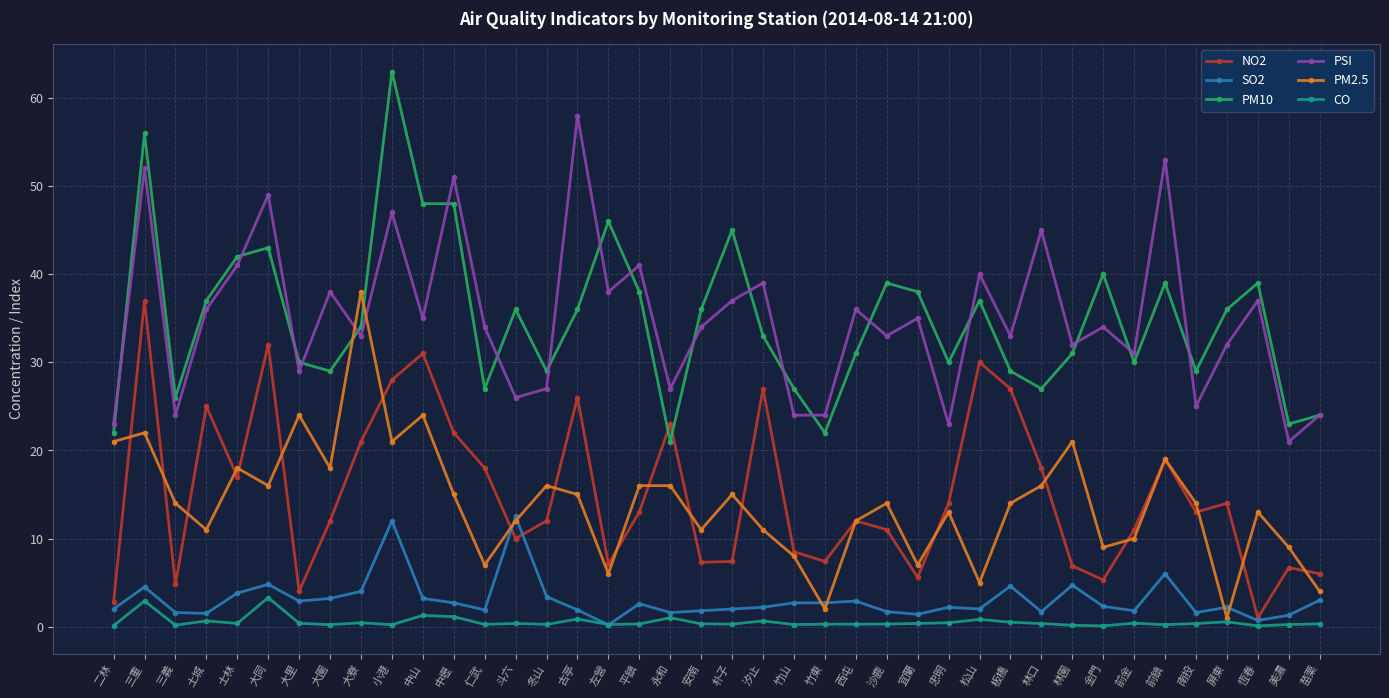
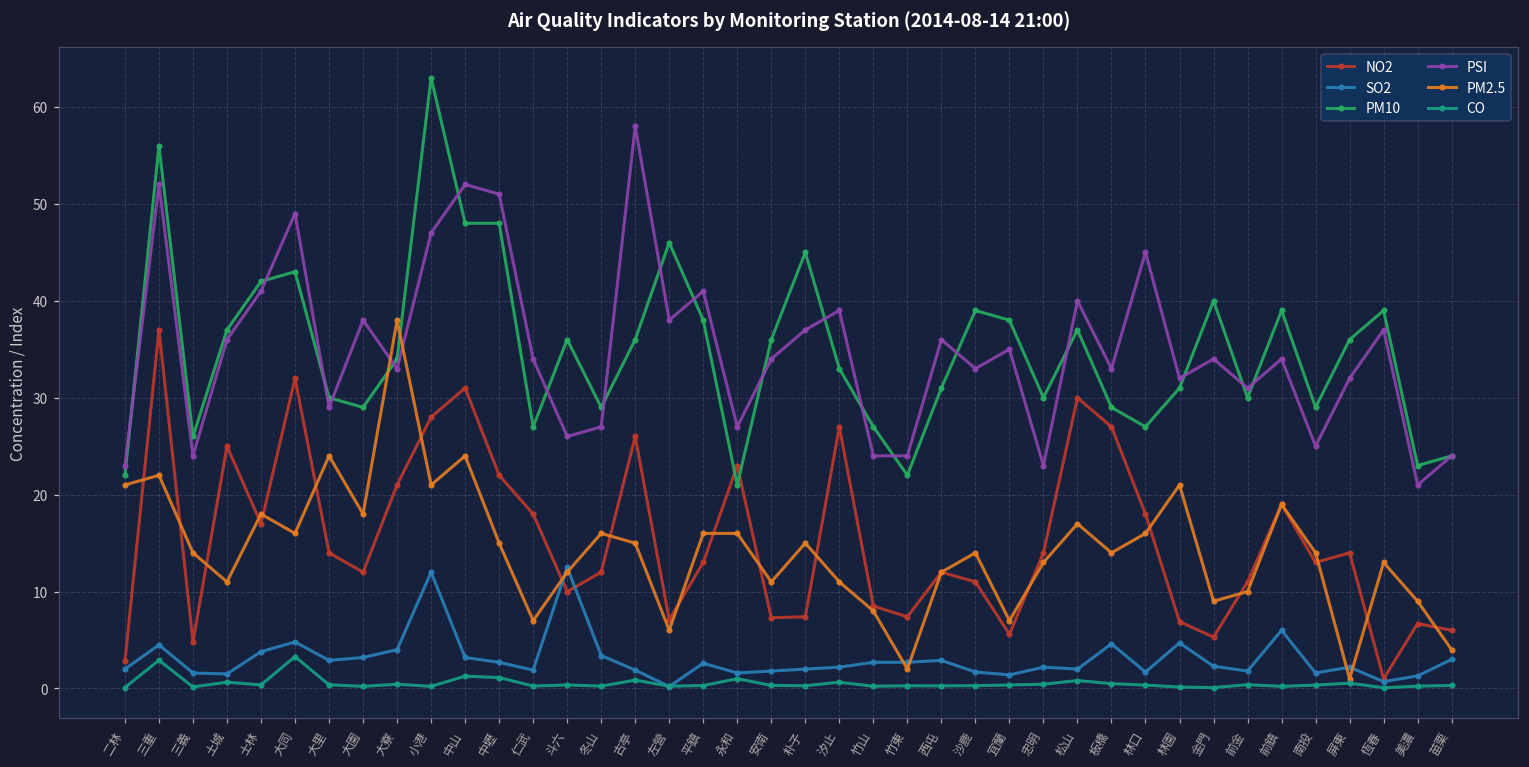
NO2, 大里: 4 -> 14
PSI, 中山: 35 -> 52
PM2.5, 松山: 5 -> 17
PSI, 前鎮: 53 -> 34
